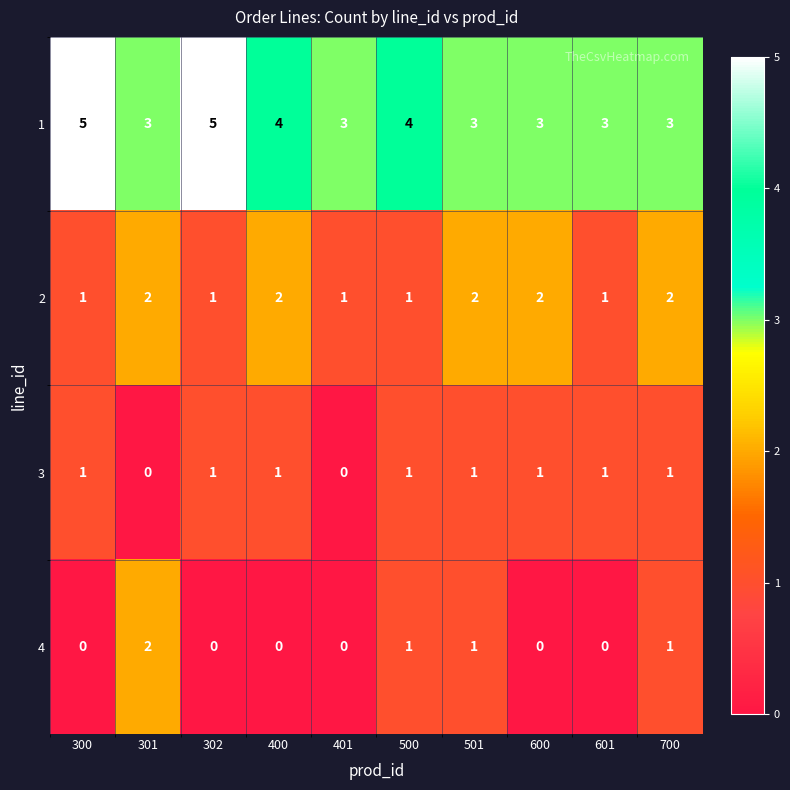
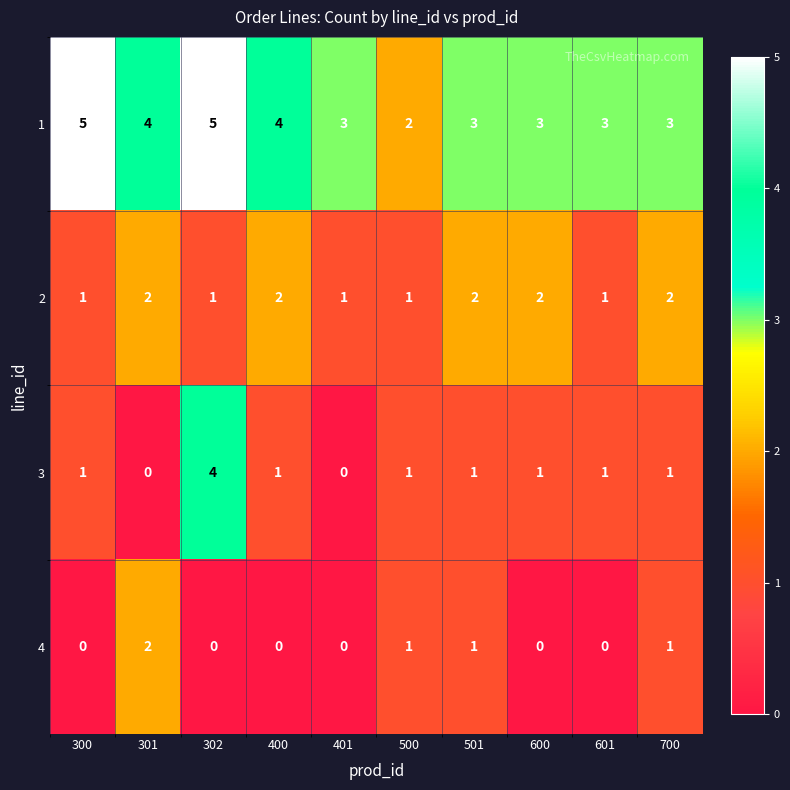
1, 301: 3 -> 4
1, 500: 4 -> 2
3, 302: 1 -> 4
